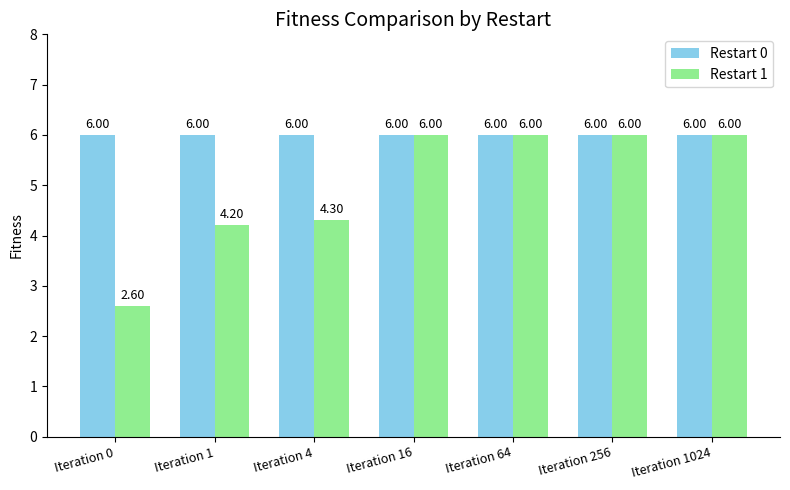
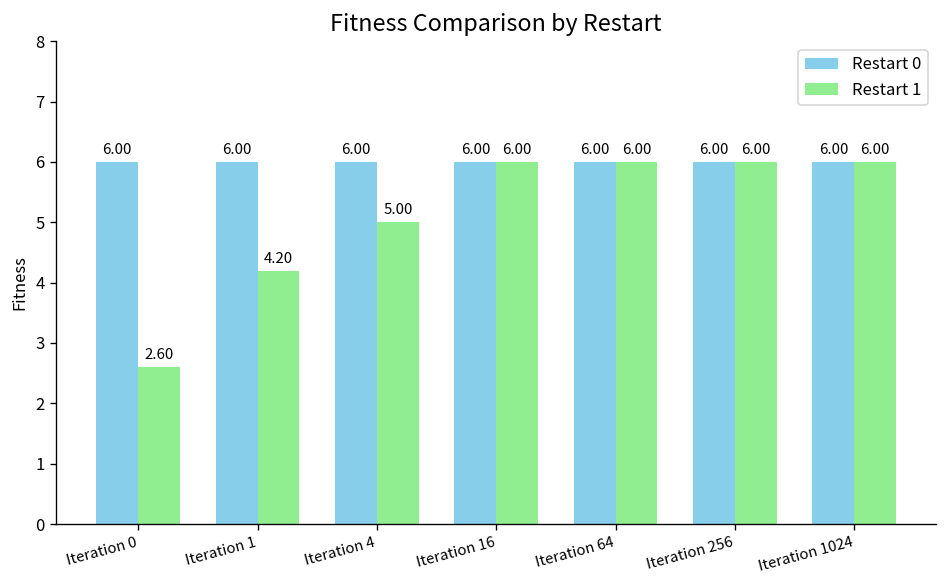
Restart 1, Iteration 4: 4.30 -> 5.00
